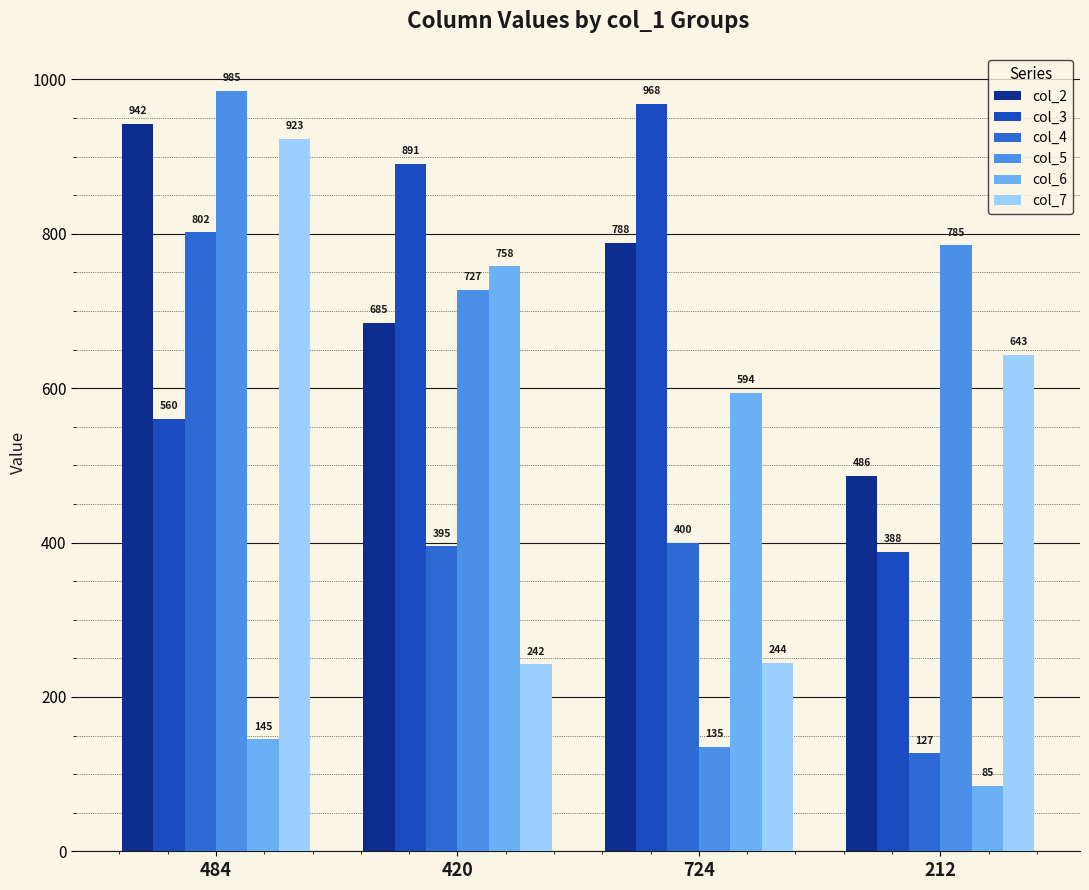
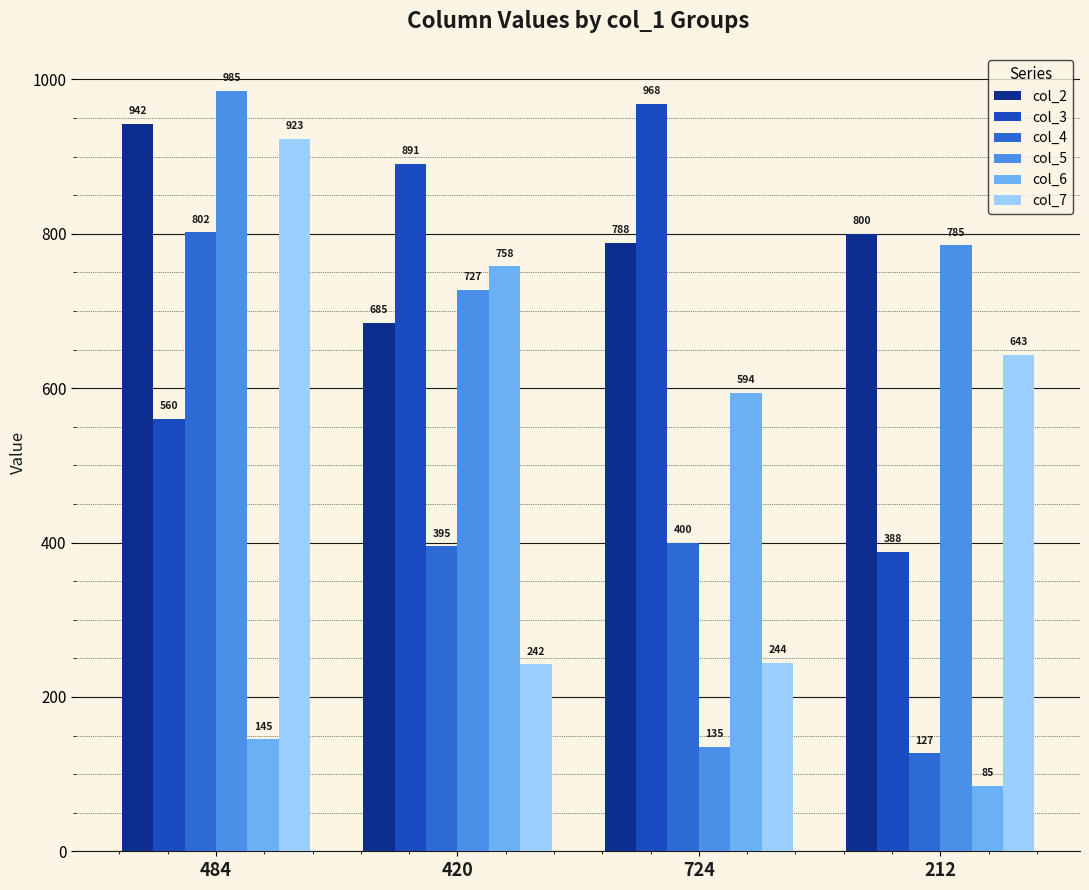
col_2, 212: 486 -> 800
